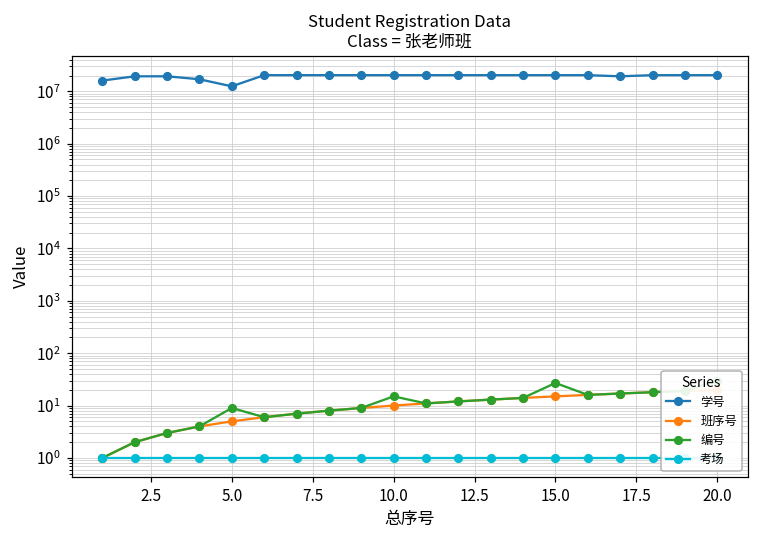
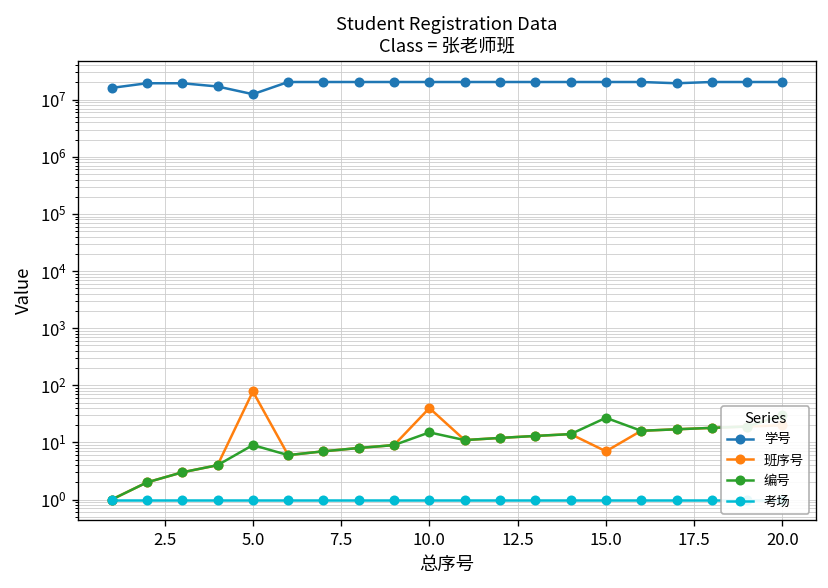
班序号, 5.0: 5 -> 80
班序号, 10.0: 10 -> 40
班序号, 15.0: 15 -> 7
